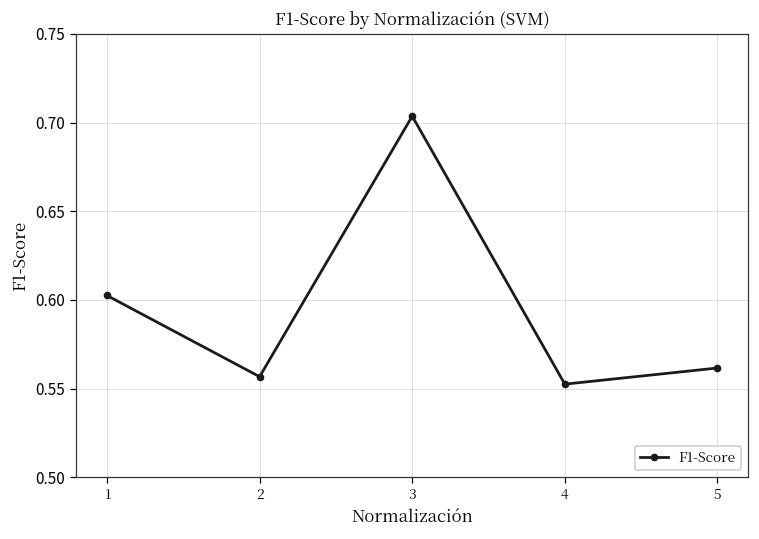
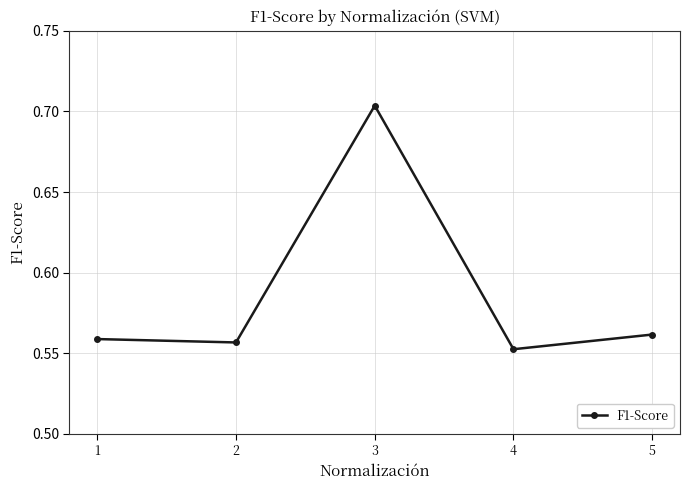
1: 0.603 -> 0.559
